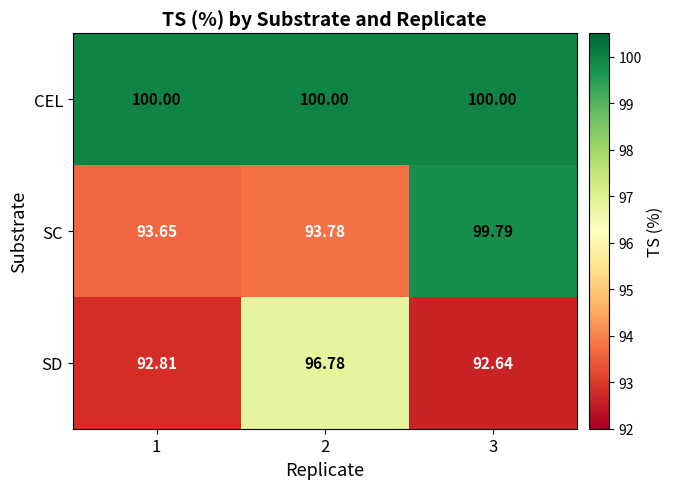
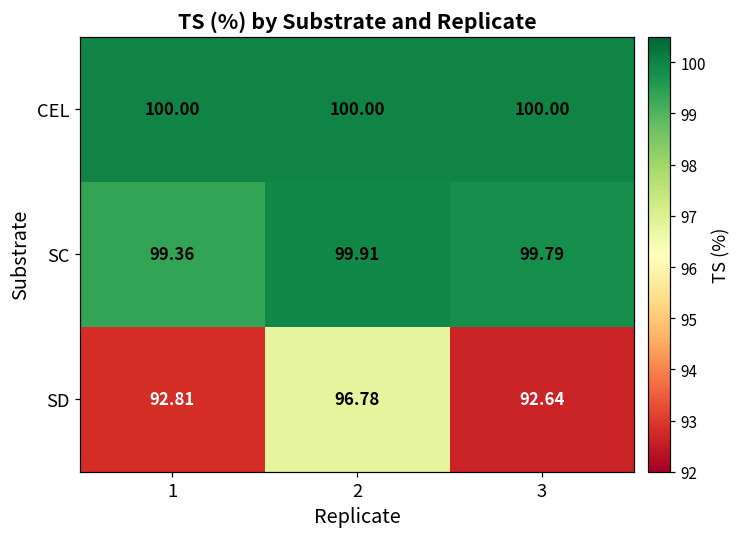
SC, 1: 93.65 -> 99.36
SC, 2: 93.78 -> 99.91
